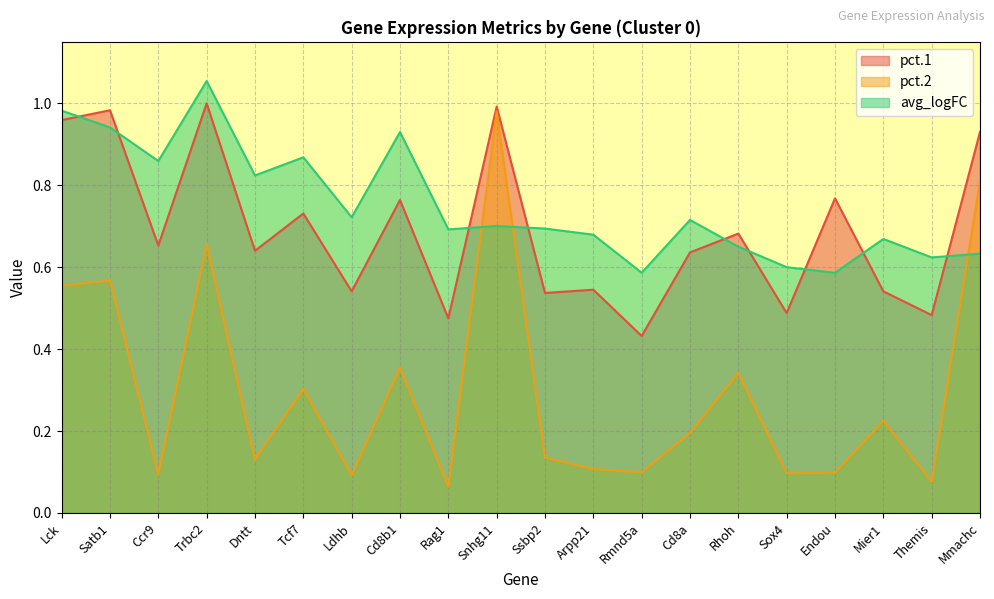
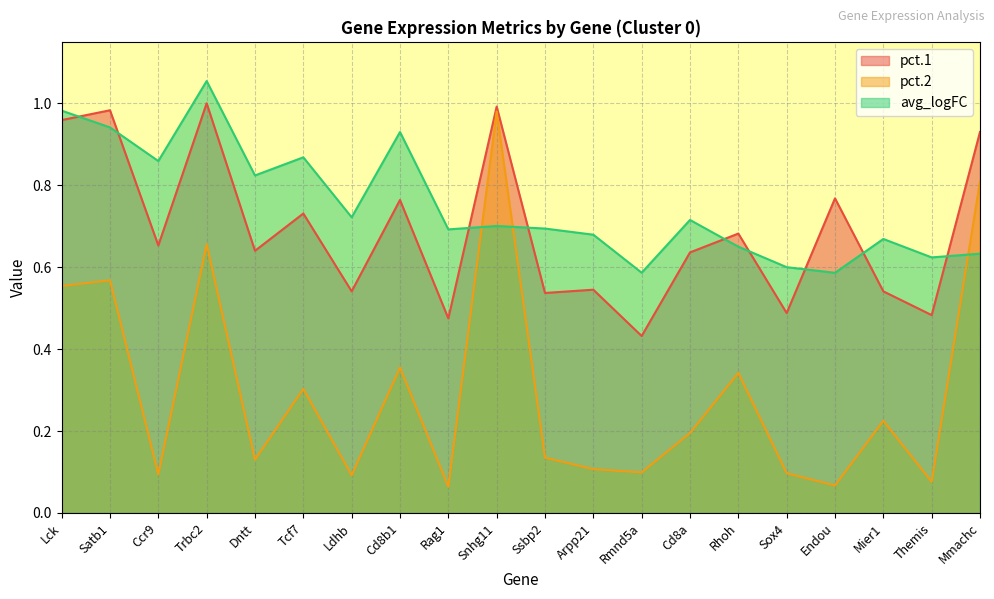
pct.2, Endou: 0.10 -> 0.07
